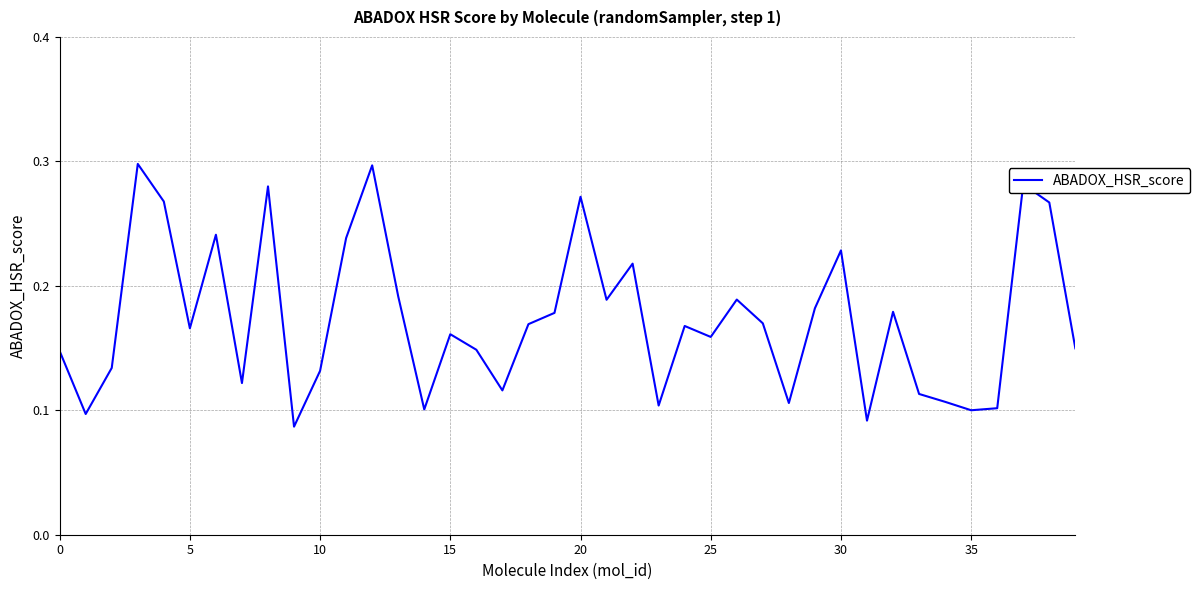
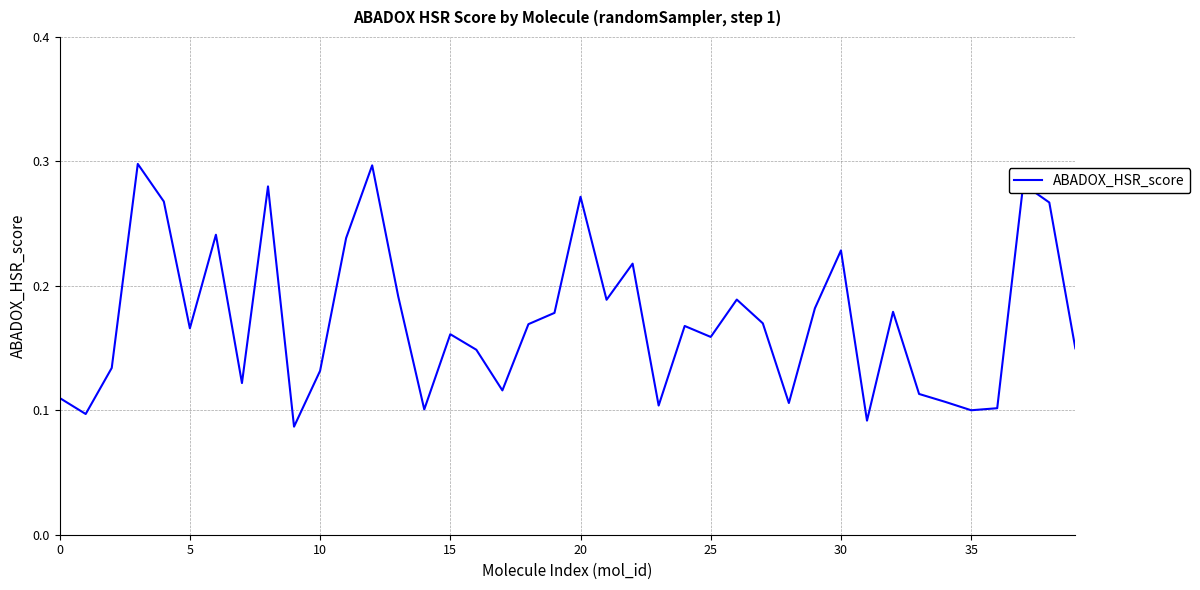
0: 0.148 -> 0.110
